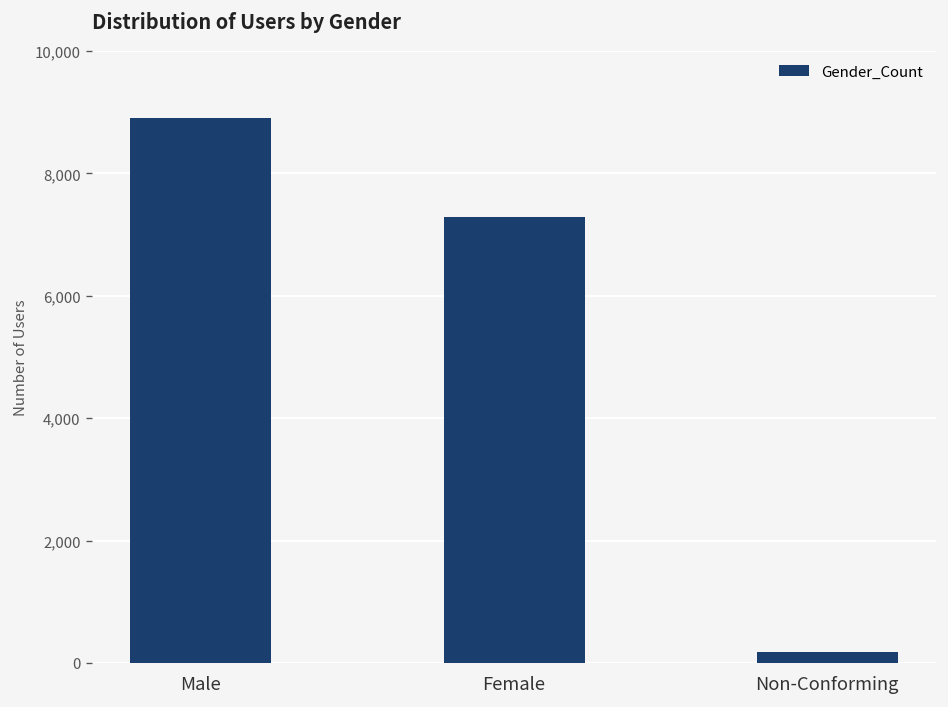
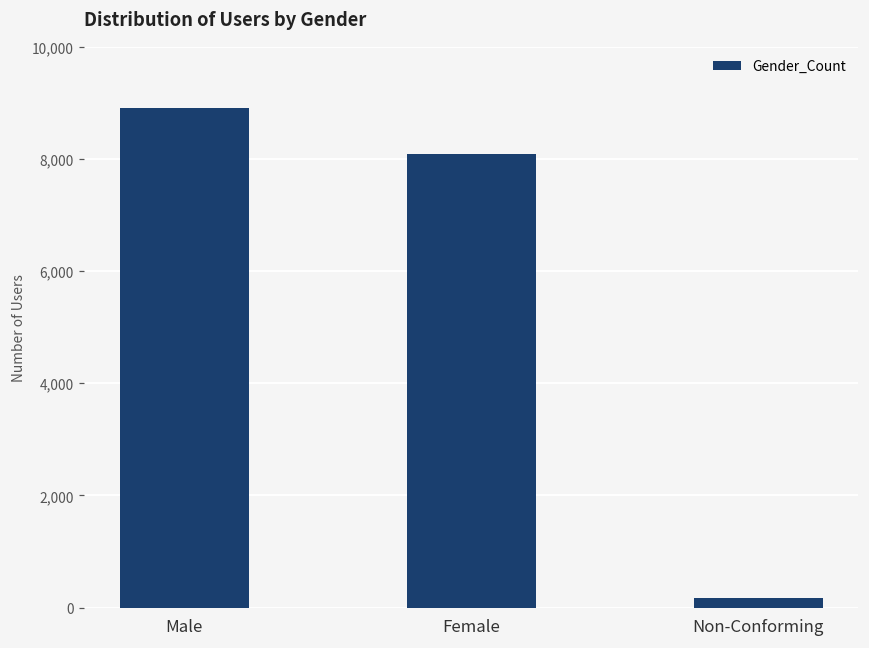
Female: 7,300 -> 8,100
